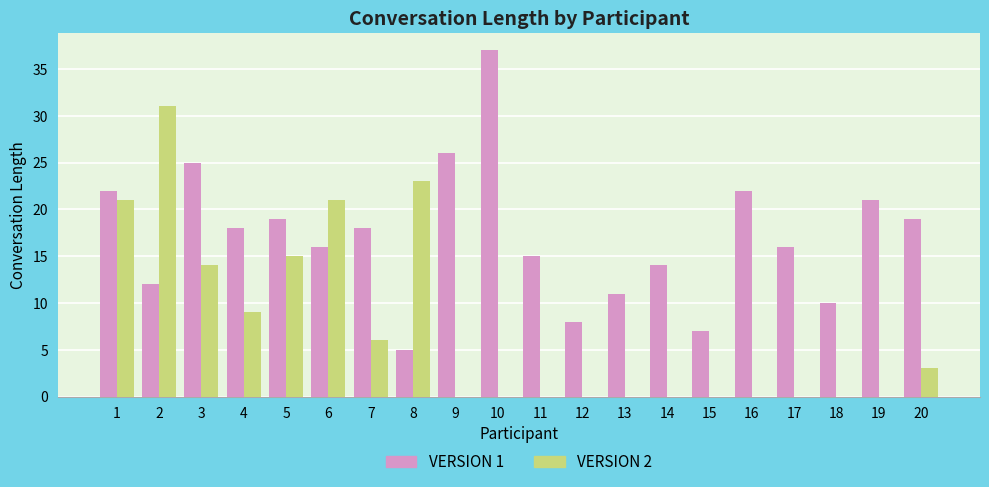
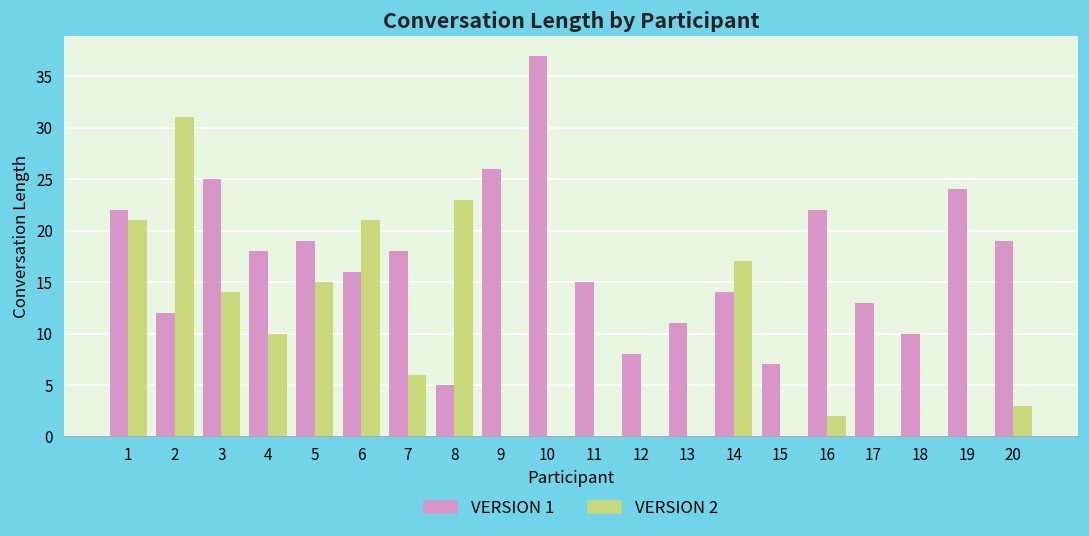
VERSION 2, 4: 9 -> 10
VERSION 2, 14: 0 -> 17
VERSION 2, 16: 0 -> 2
VERSION 1, 17: 16 -> 13
VERSION 1, 19: 21 -> 24
